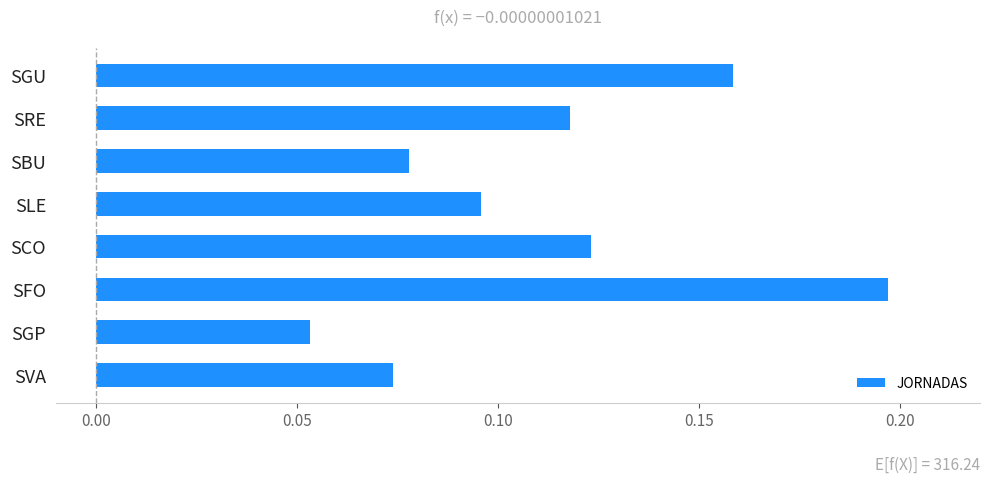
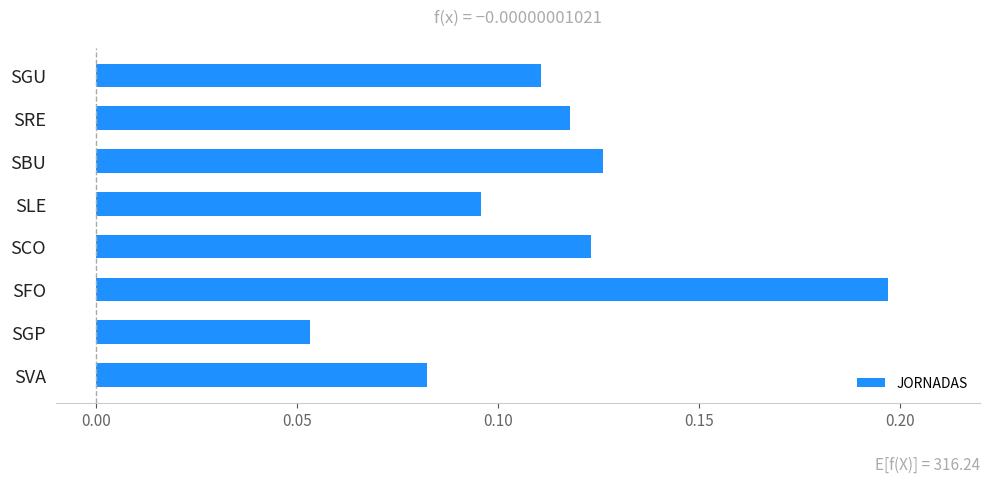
SGU: 0.159 -> 0.111
SBU: 0.078 -> 0.126
SVA: 0.074 -> 0.082
